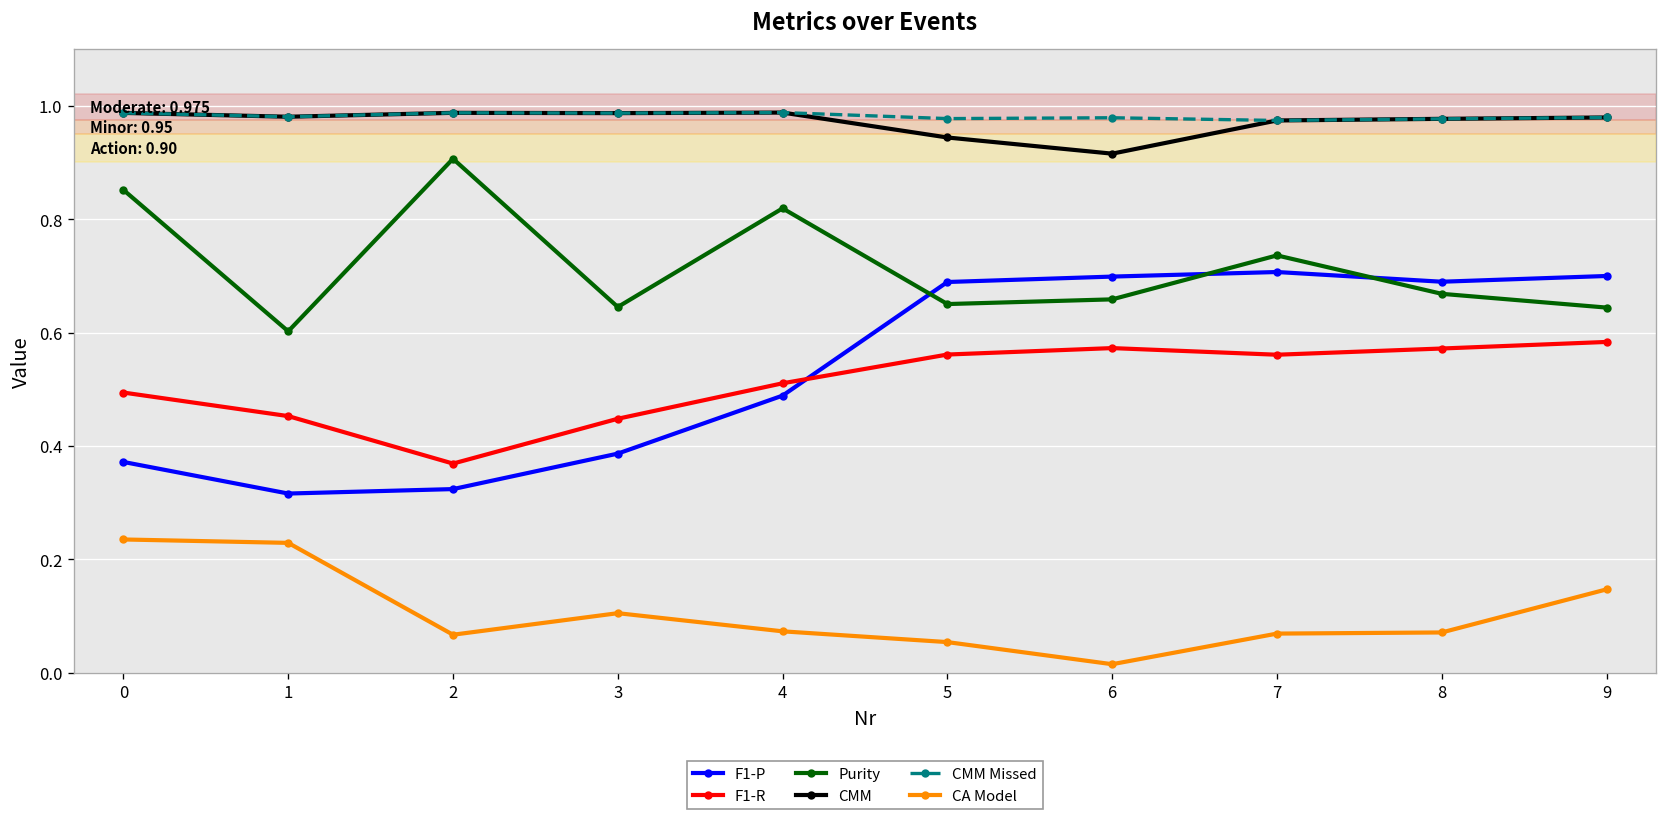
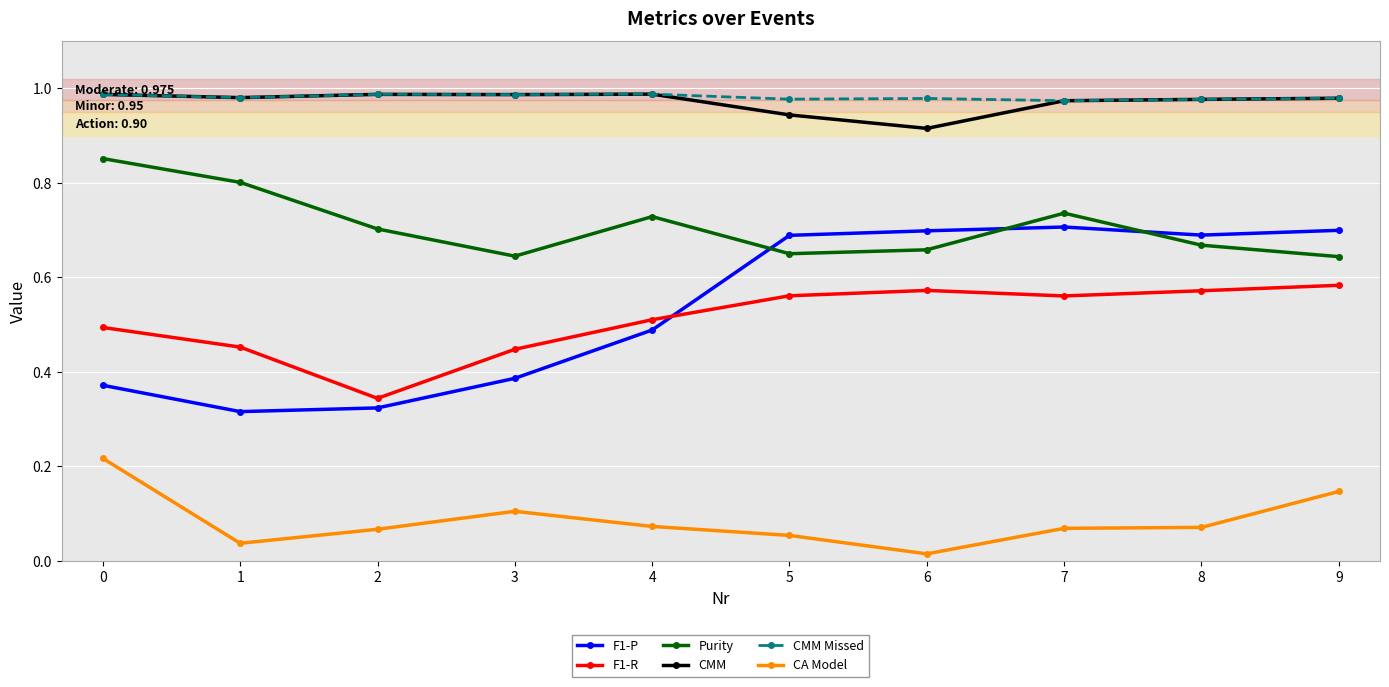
CA Model, 0: 0.24 -> 0.22
Purity, 1: 0.60 -> 0.80
CA Model, 1: 0.23 -> 0.04
F1-R, 2: 0.37 -> 0.34
Purity, 2: 0.91 -> 0.70
Purity, 4: 0.82 -> 0.73
